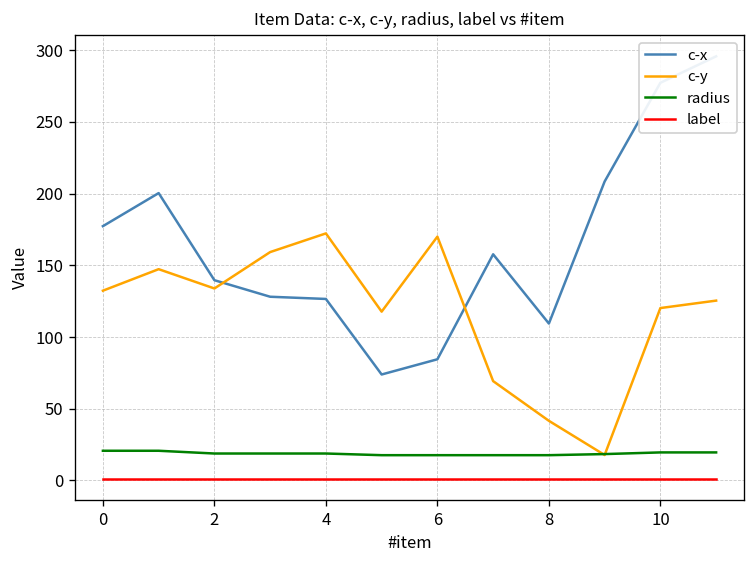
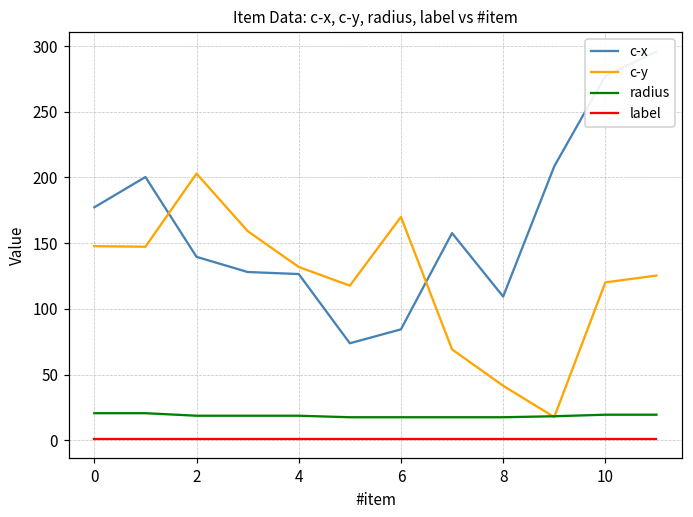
c-y, 0: 132 -> 148
c-y, 2: 134 -> 203
c-y, 4: 172 -> 132
